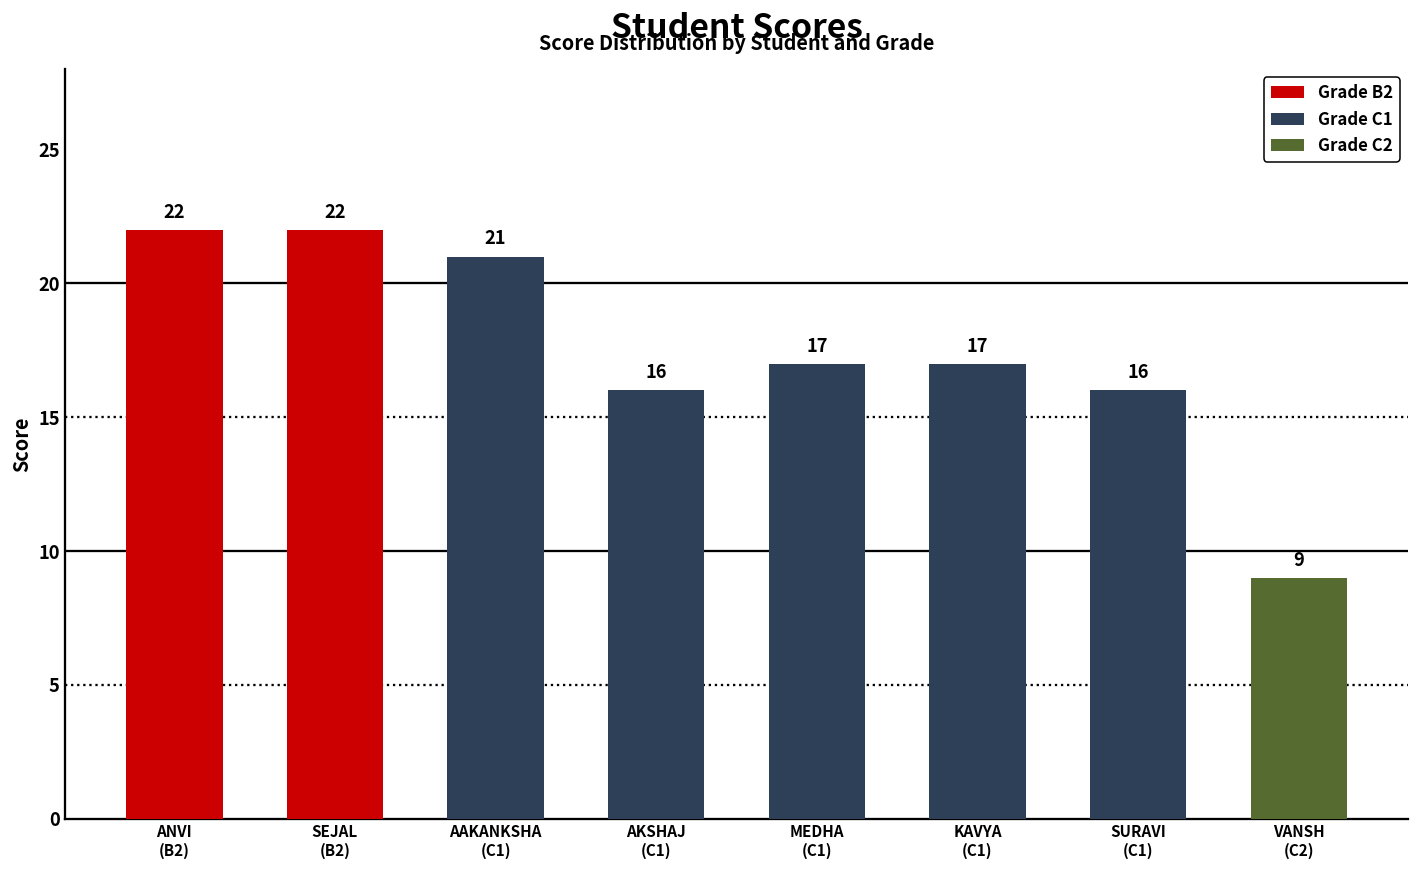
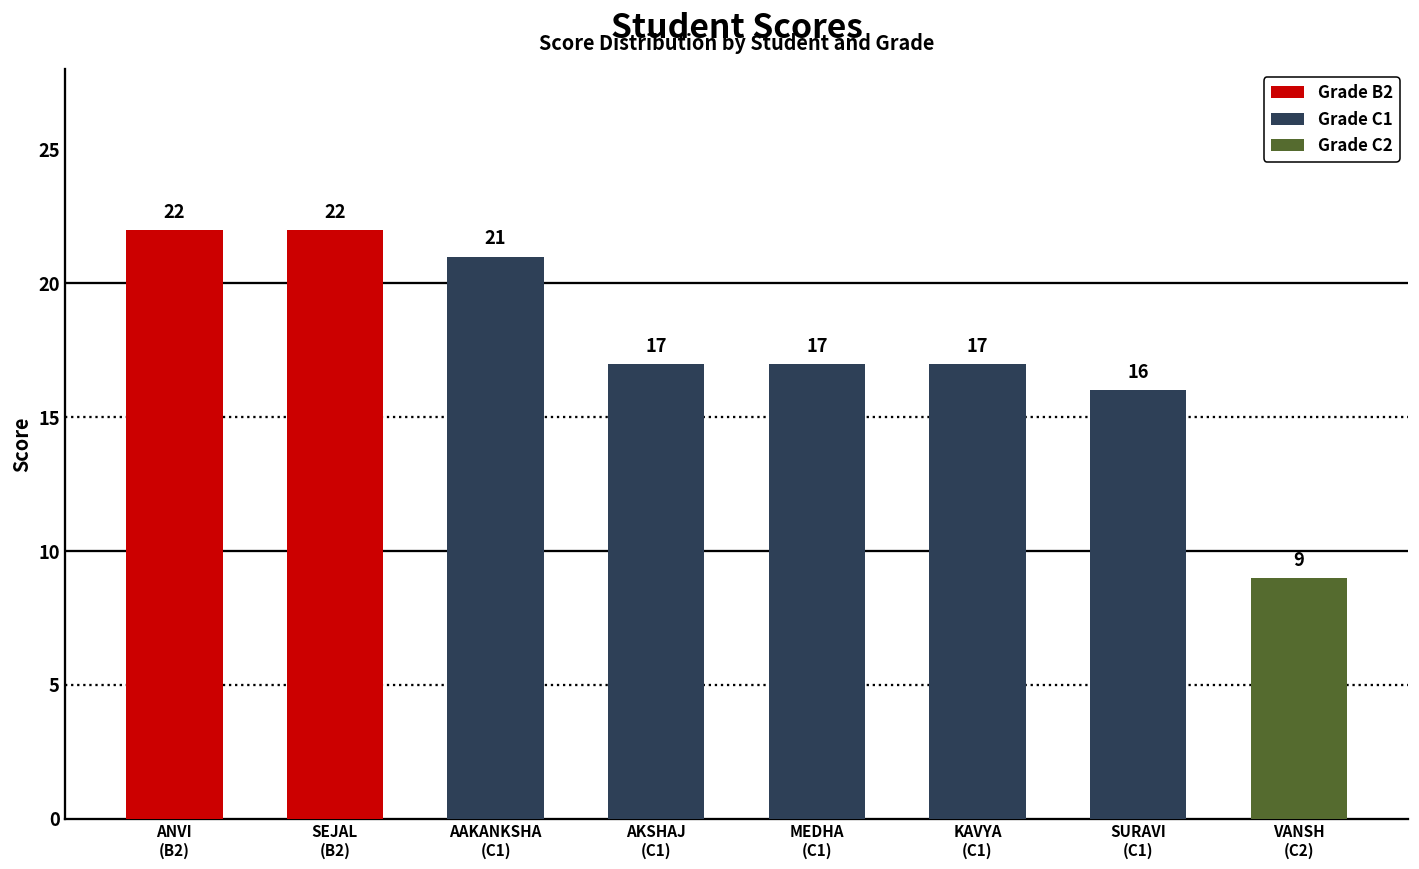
Grade C1, AKSHAJ (C1): 16 -> 17
